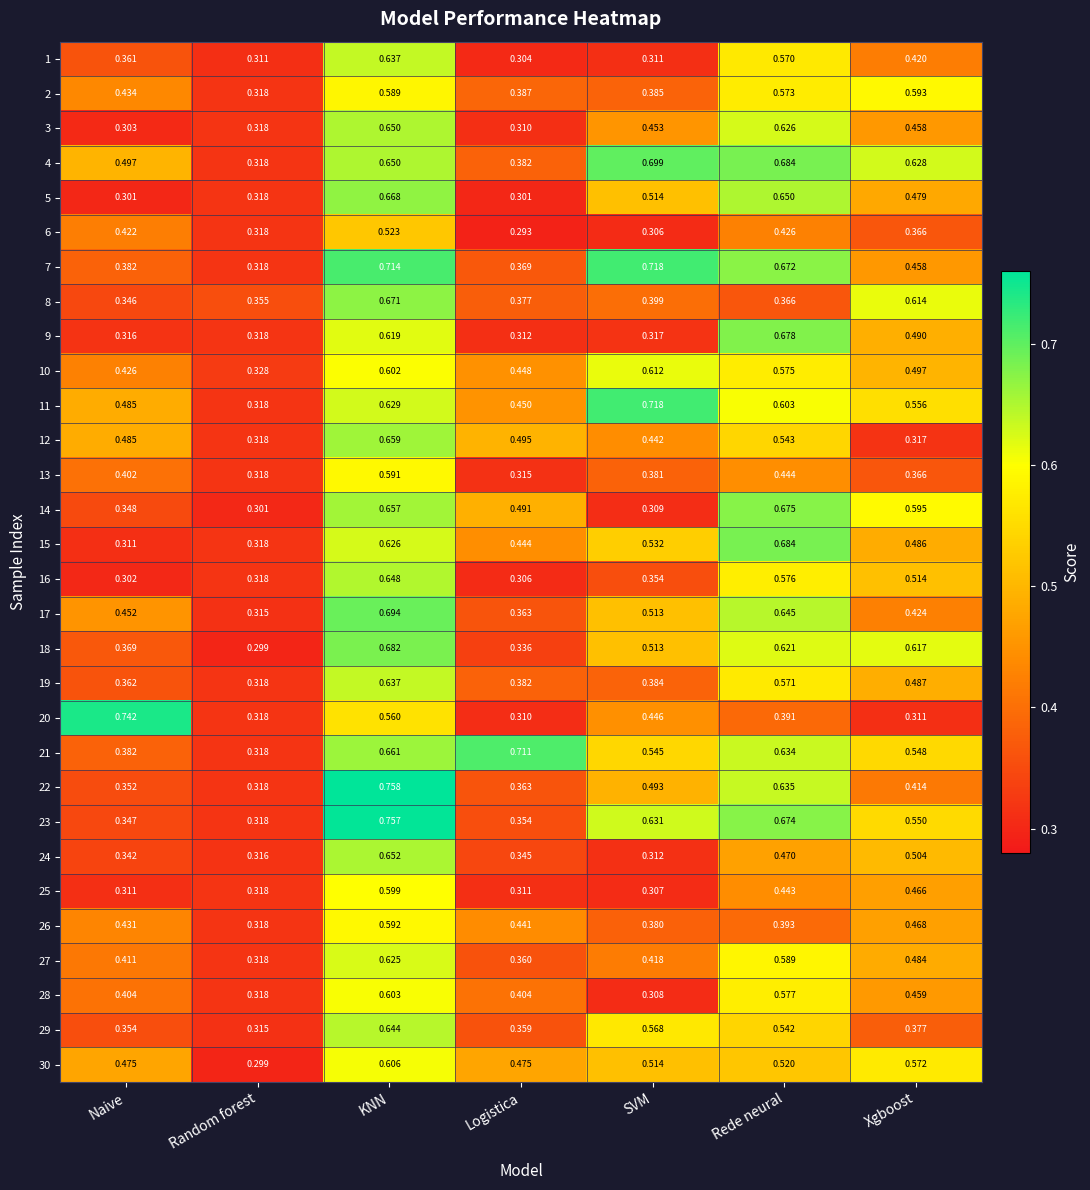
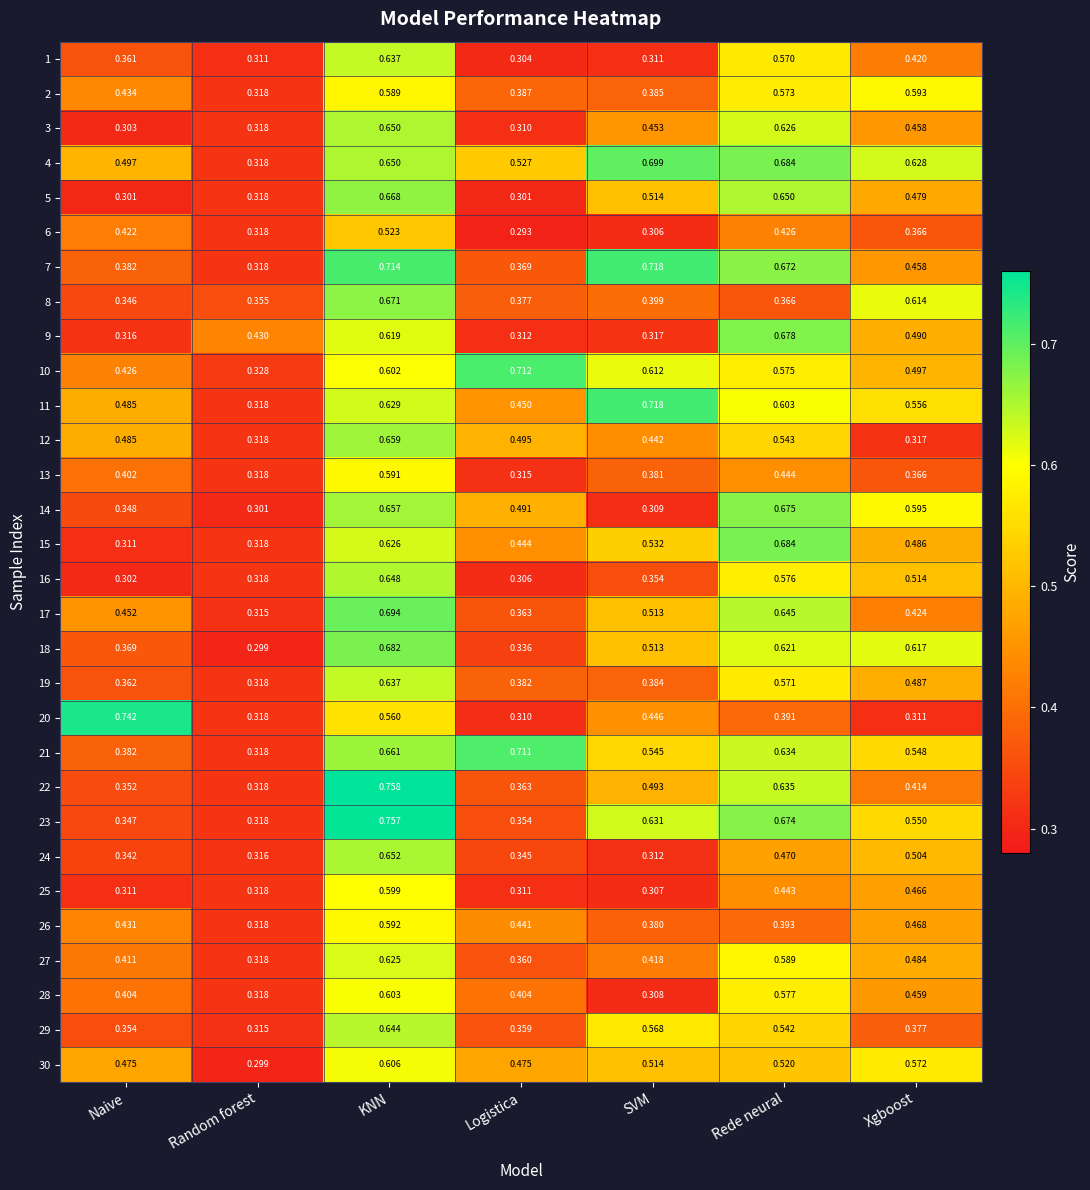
4, Logistica: 0.382 -> 0.527
9, Random forest: 0.318 -> 0.430
10, Logistica: 0.448 -> 0.712
